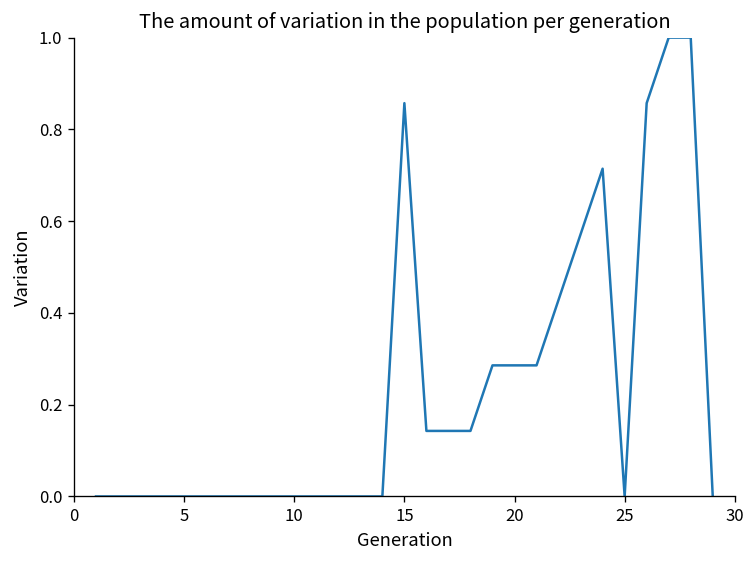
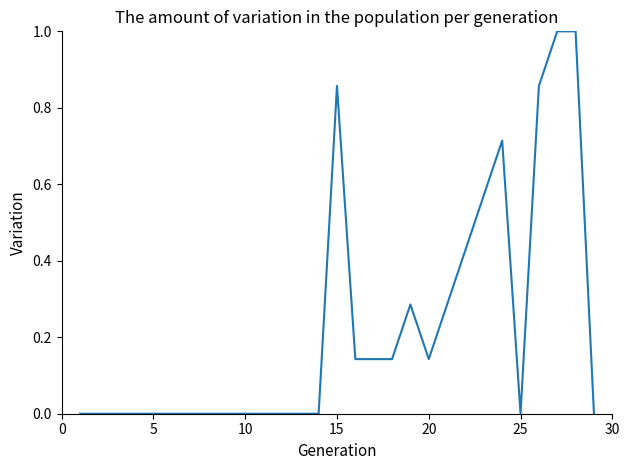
20: 0.29 -> 0.14
